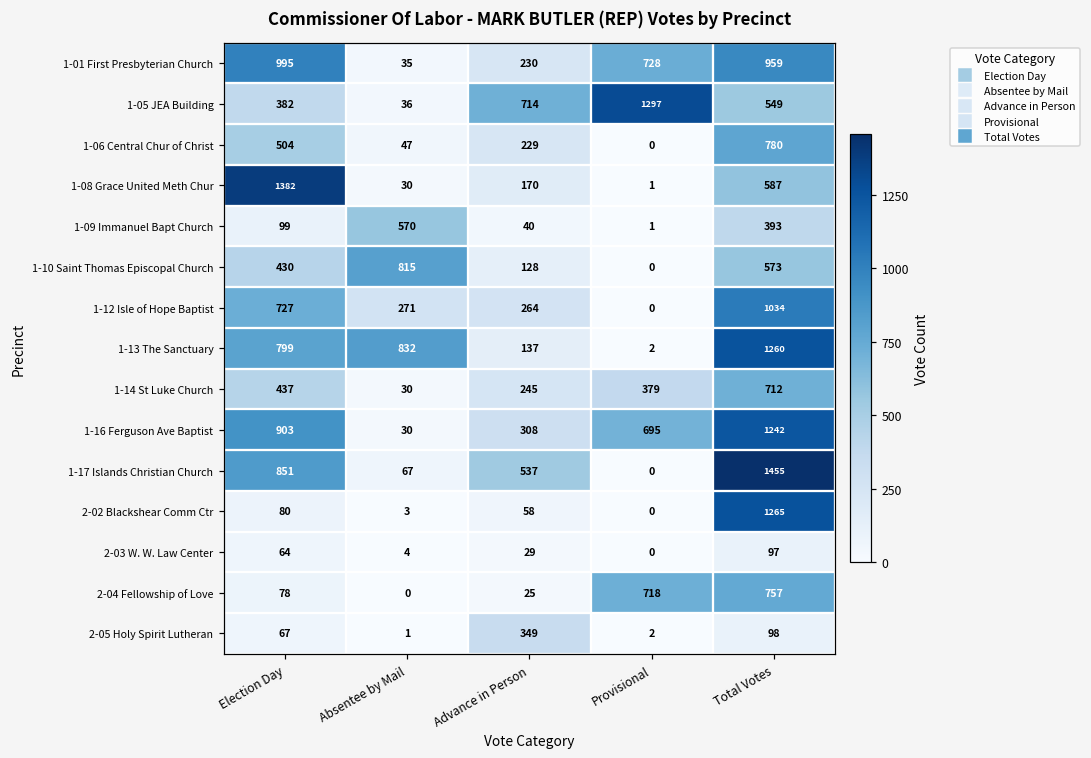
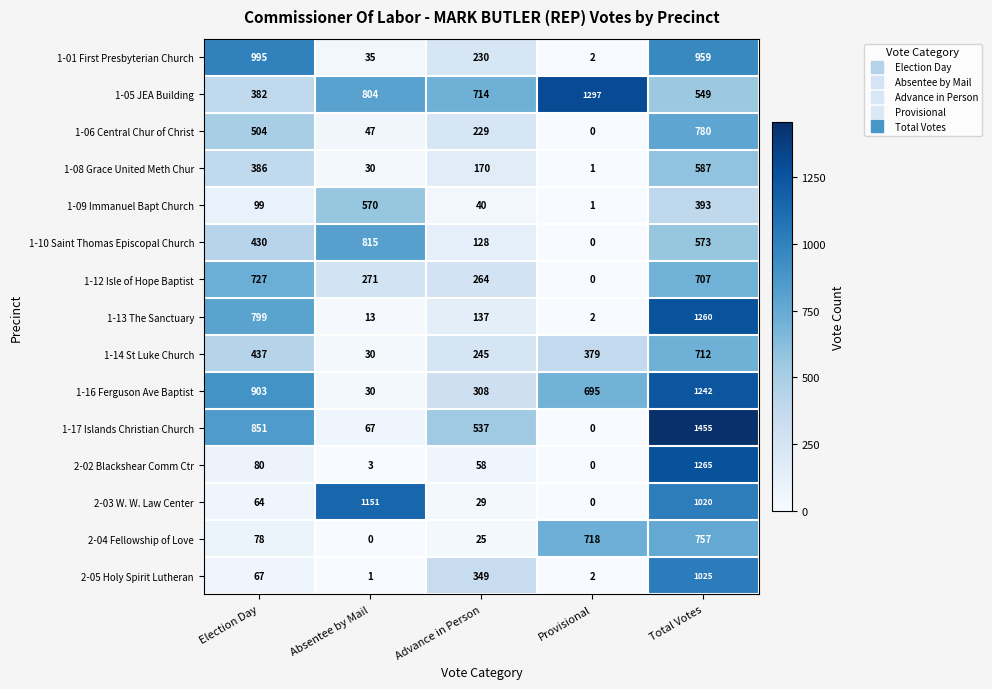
1-01 First Presbyterian Church, Provisional: 728 -> 2
1-05 JEA Building, Absentee by Mail: 36 -> 804
1-08 Grace United Meth Chur, Election Day: 1382 -> 386
1-12 Isle of Hope Baptist, Total Votes: 1034 -> 707
1-13 The Sanctuary, Absentee by Mail: 832 -> 13
2-03 W. W. Law Center, Absentee by Mail: 4 -> 1151
2-03 W. W. Law Center, Total Votes: 97 -> 1020
2-05 Holy Spirit Lutheran, Total Votes: 98 -> 1025
